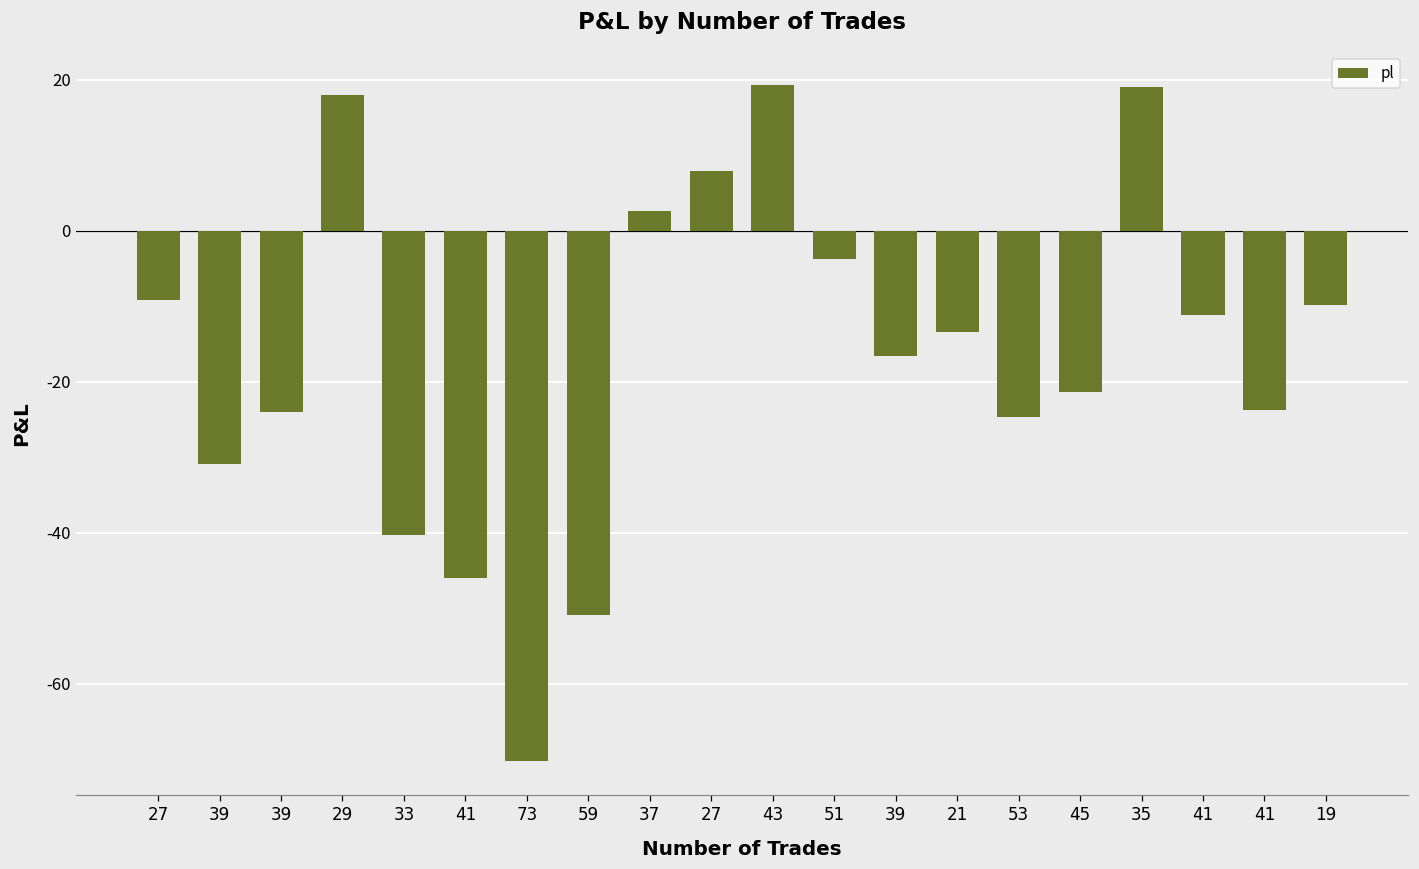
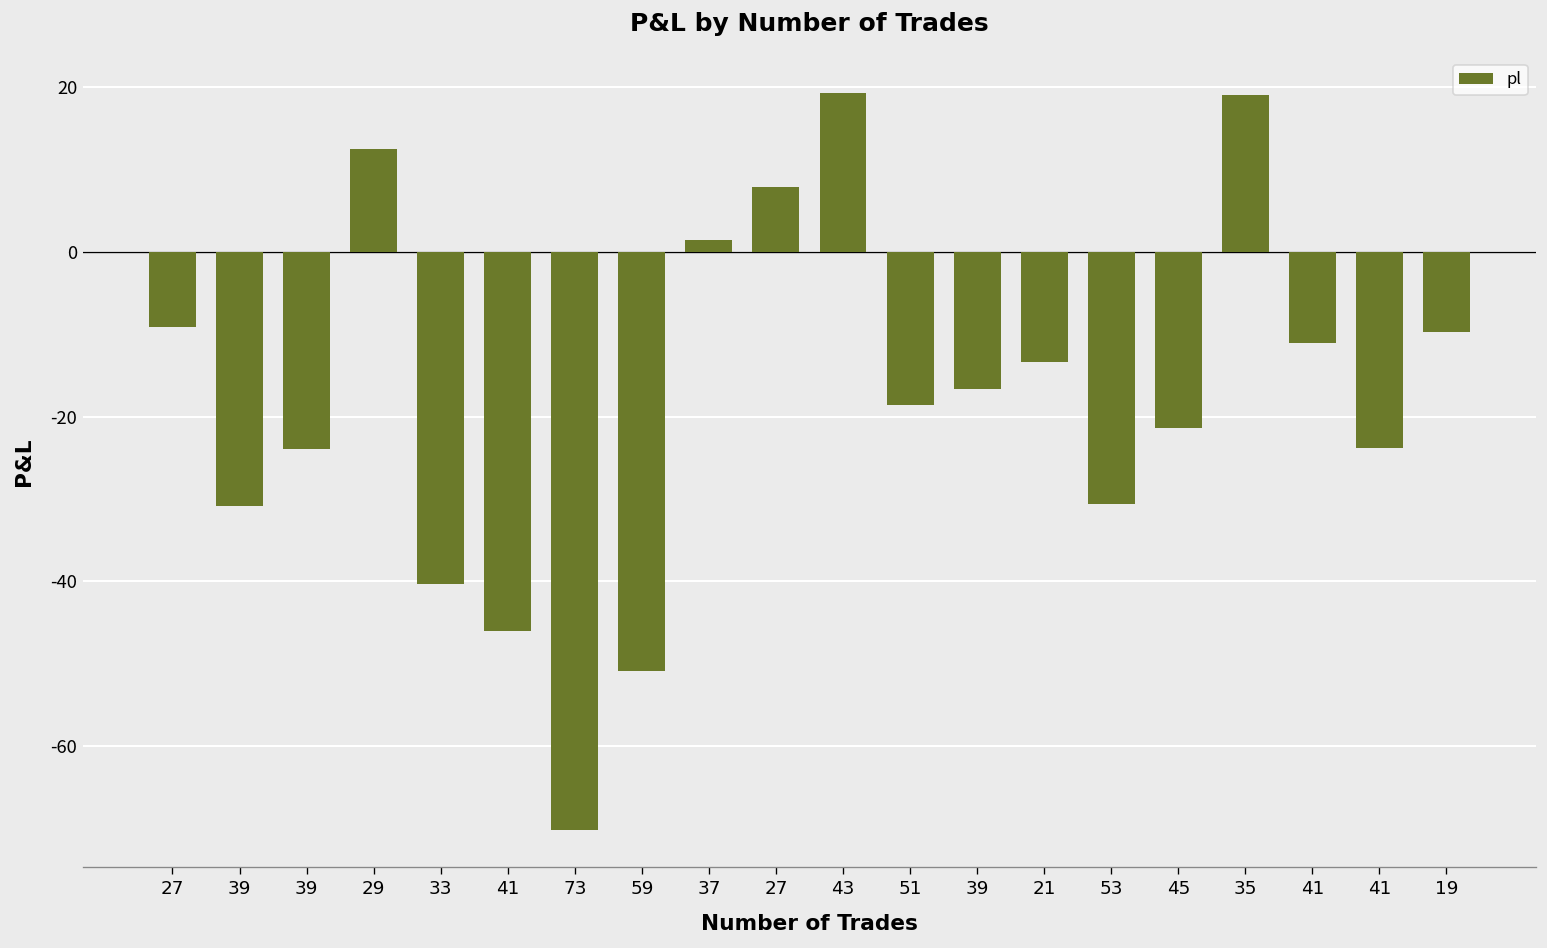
29: 18 -> 12
37: 3 -> 1
51: -4 -> -19
53: -25 -> -31
